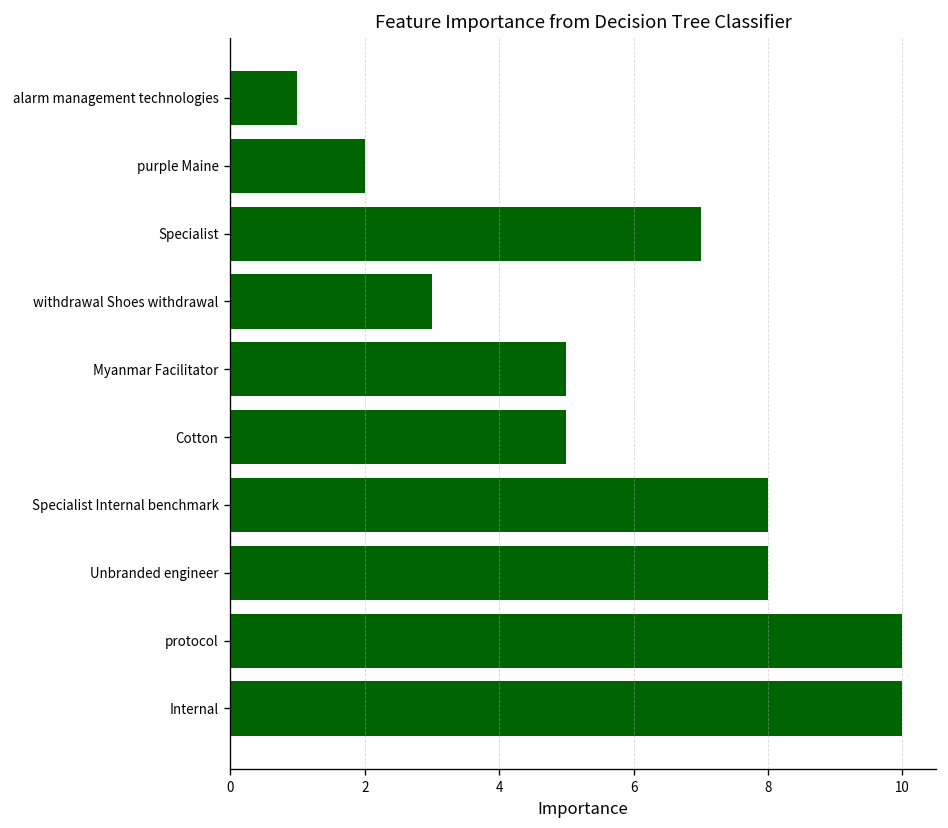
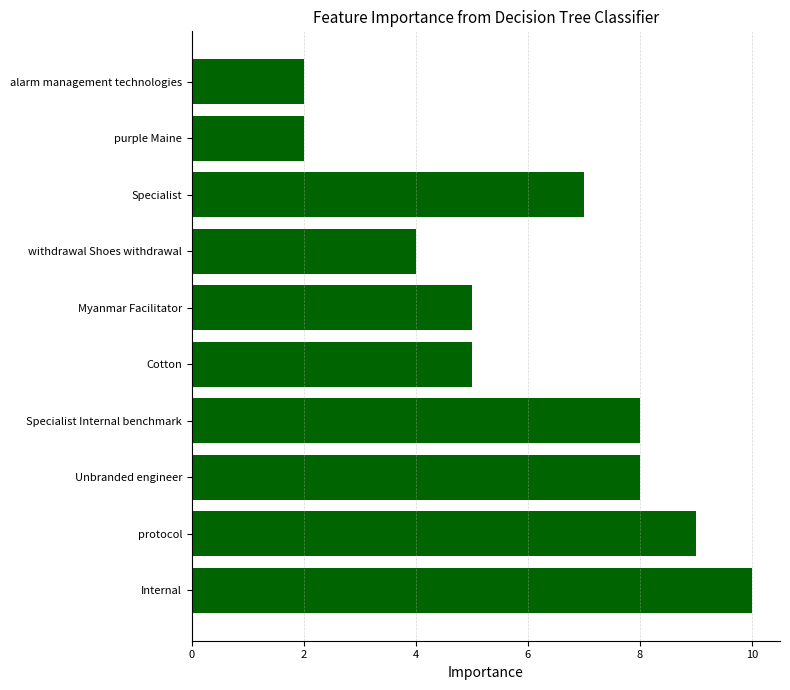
alarm management technologies: 1 -> 2
withdrawal Shoes withdrawal: 3 -> 4
protocol: 10 -> 9
